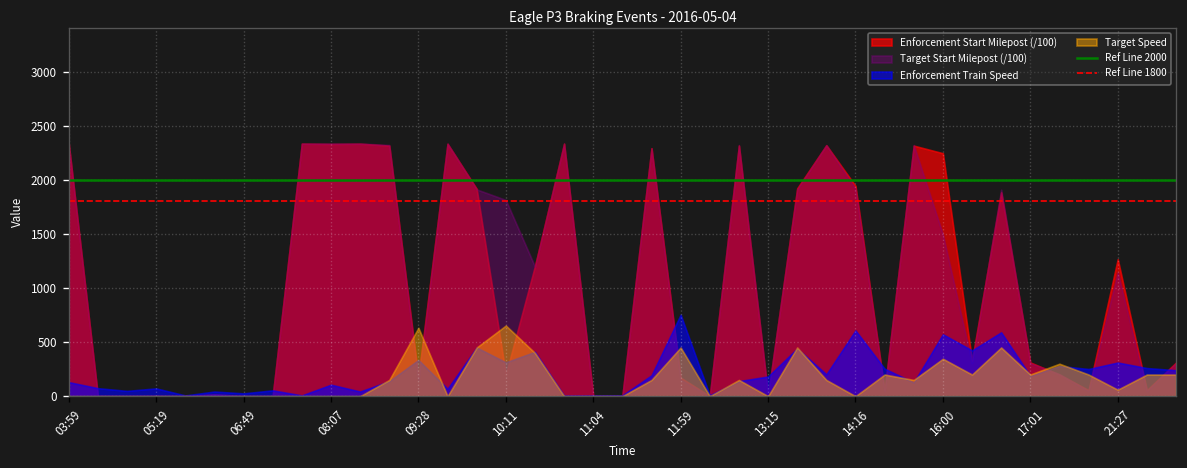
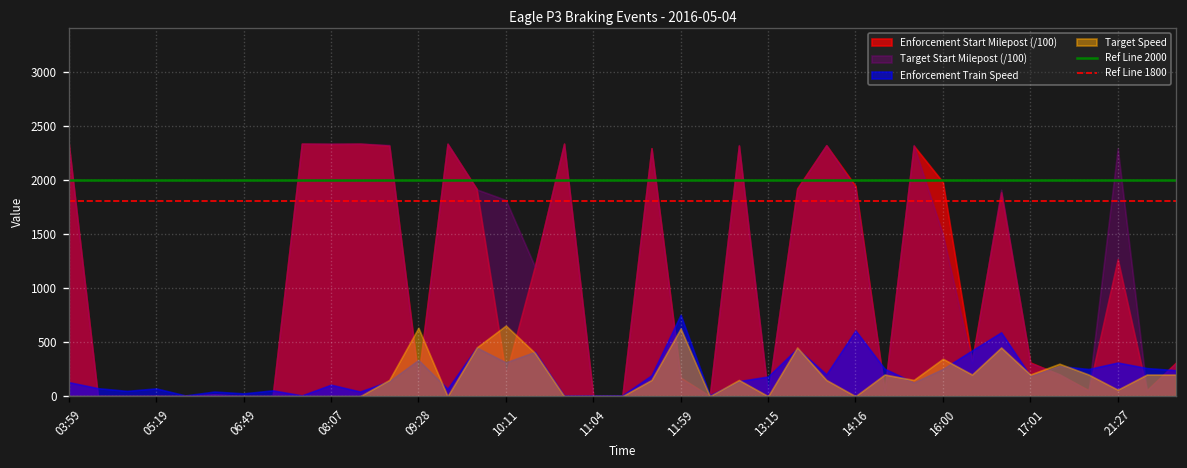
Target Speed, 11:59: 500 -> 600
Enforcement Start Milepost (/100), 16:00: 2200 -> 2000
Enforcement Train Speed, 16:00: 600 -> 300
Target Start Milepost (/100), 21:27: 1100 -> 2300
